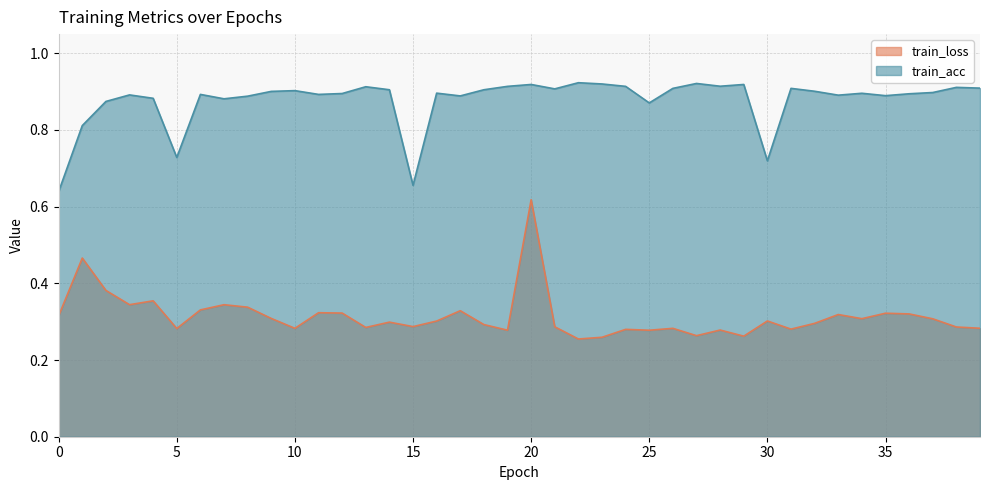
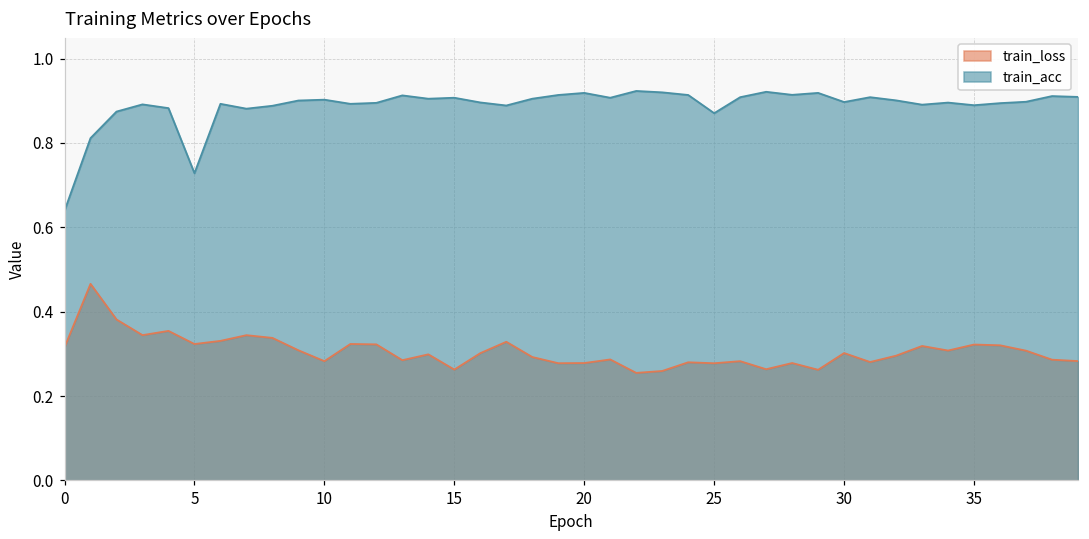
train_loss, 5: 0.28 -> 0.32
train_loss, 15: 0.29 -> 0.26
train_acc, 15: 0.66 -> 0.91
train_loss, 20: 0.62 -> 0.28
train_acc, 30: 0.72 -> 0.90
